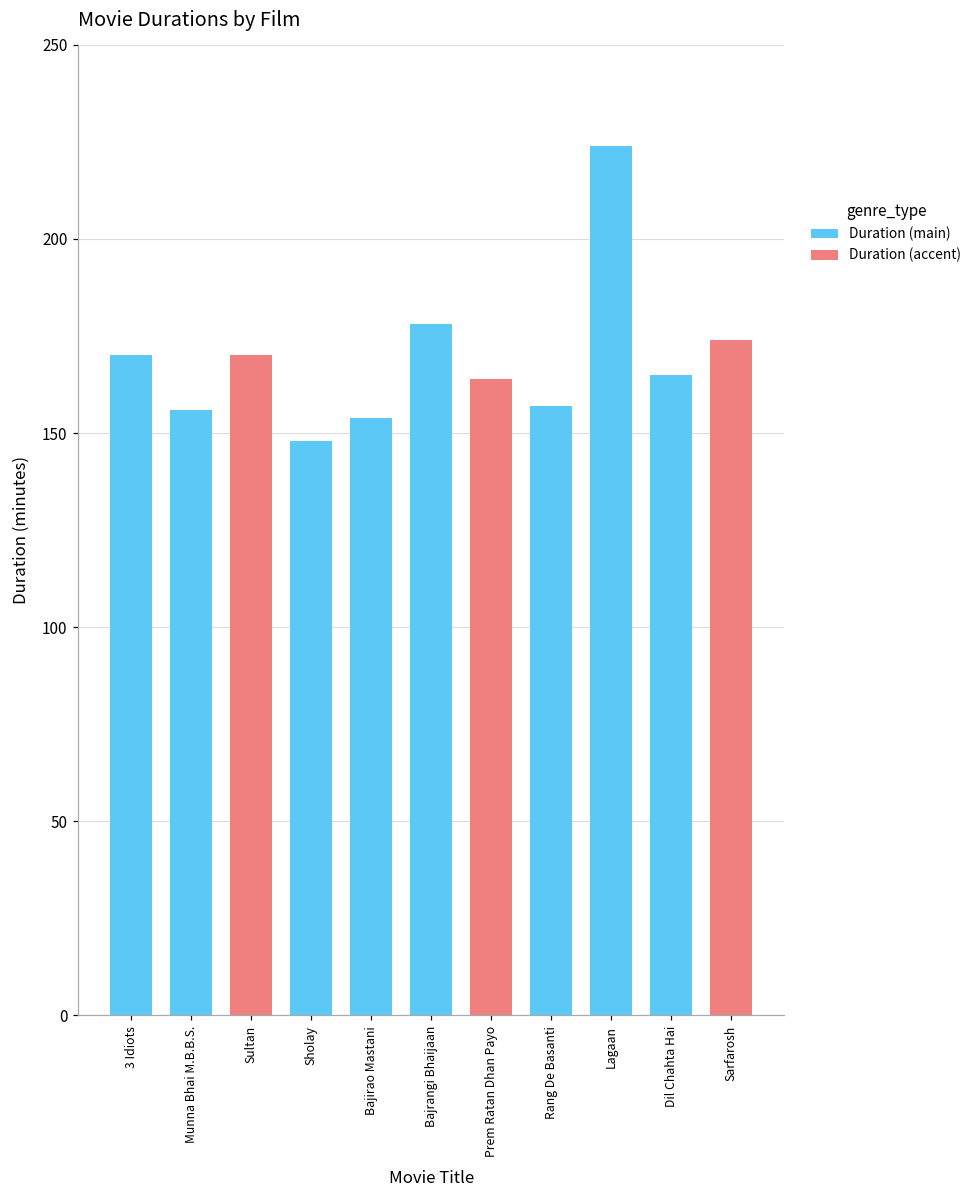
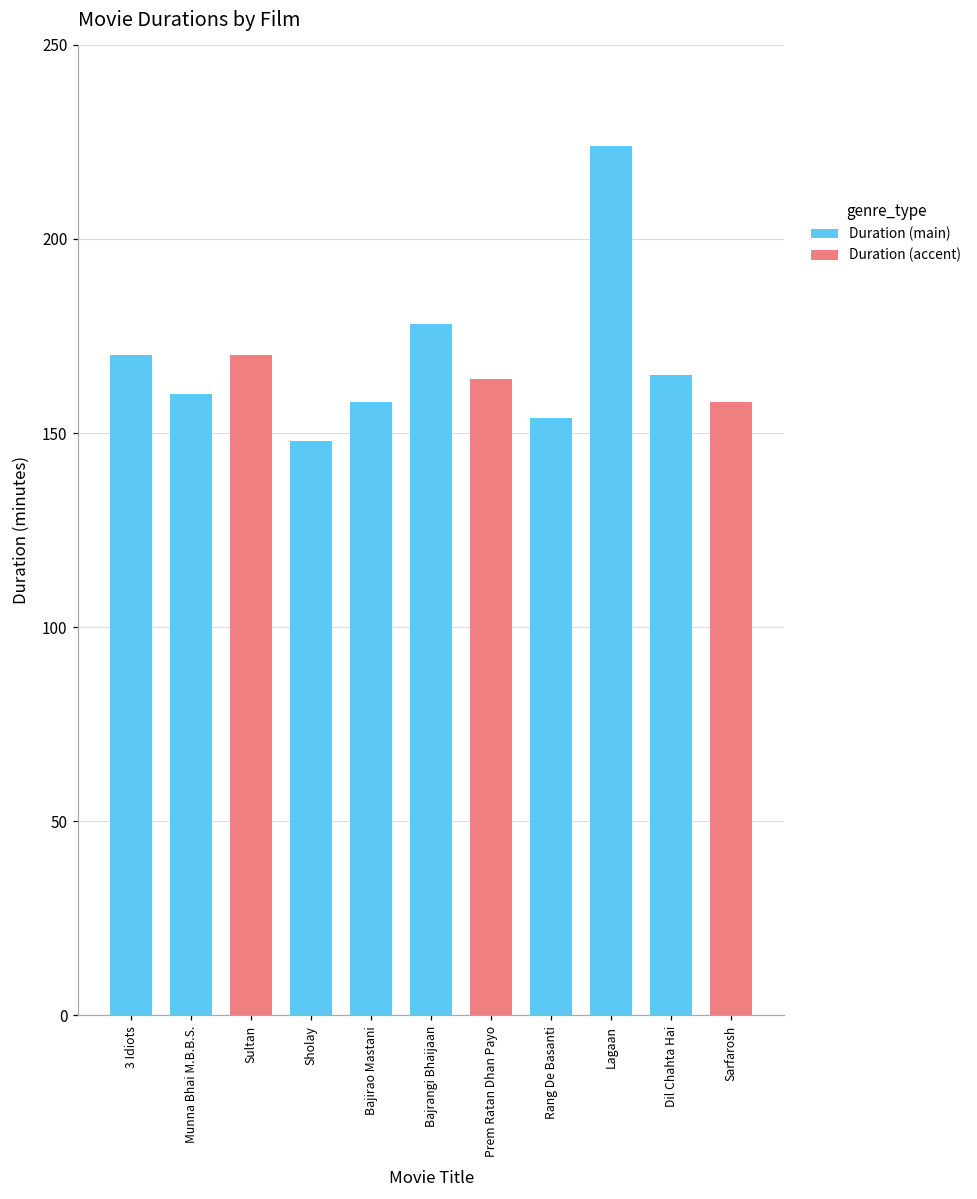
Duration (main), Munna Bhai M.B.B.S.: 156 -> 160
Duration (main), Bajirao Mastani: 154 -> 158
Duration (main), Rang De Basanti: 157 -> 154
Duration (accent), Sarfarosh: 174 -> 158
